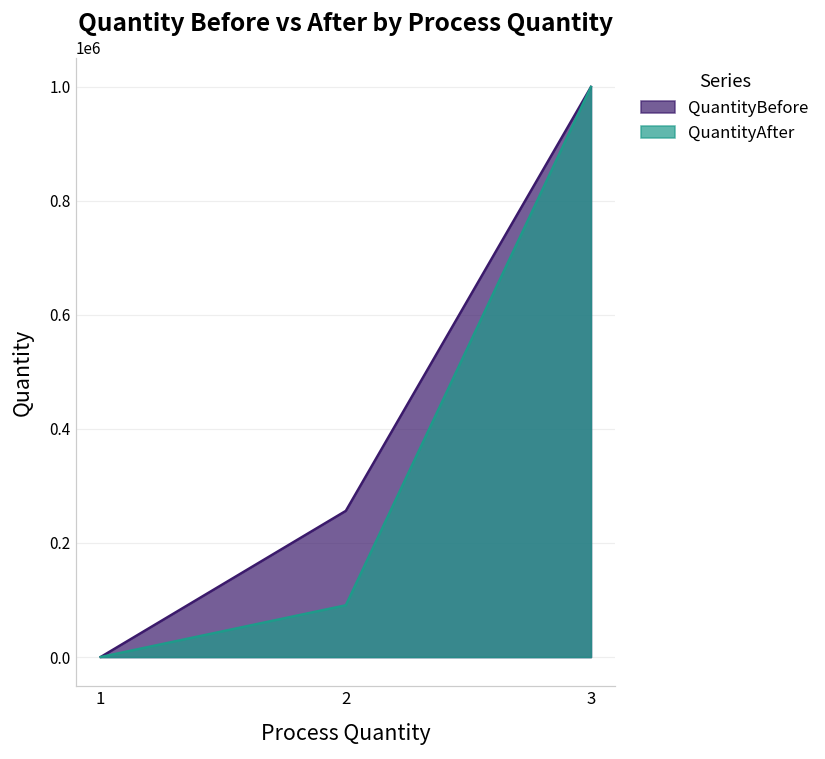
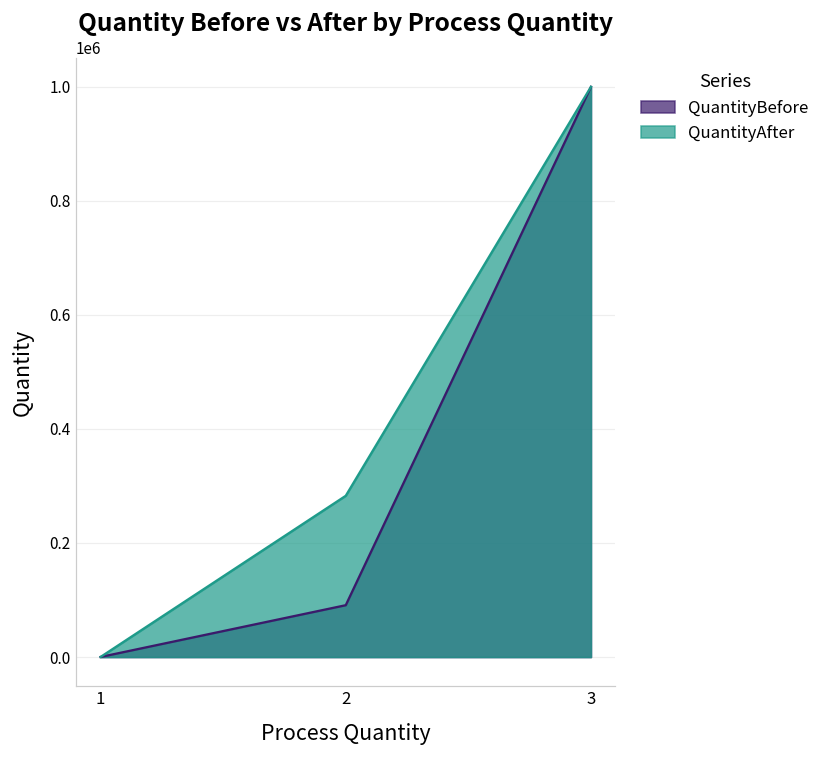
QuantityBefore, 2: 260000 -> 90000
QuantityAfter, 2: 90000 -> 280000
